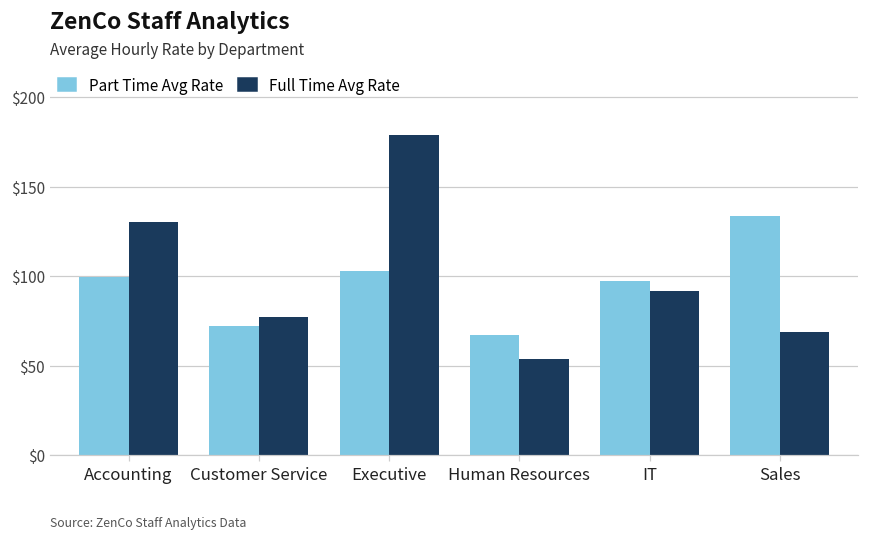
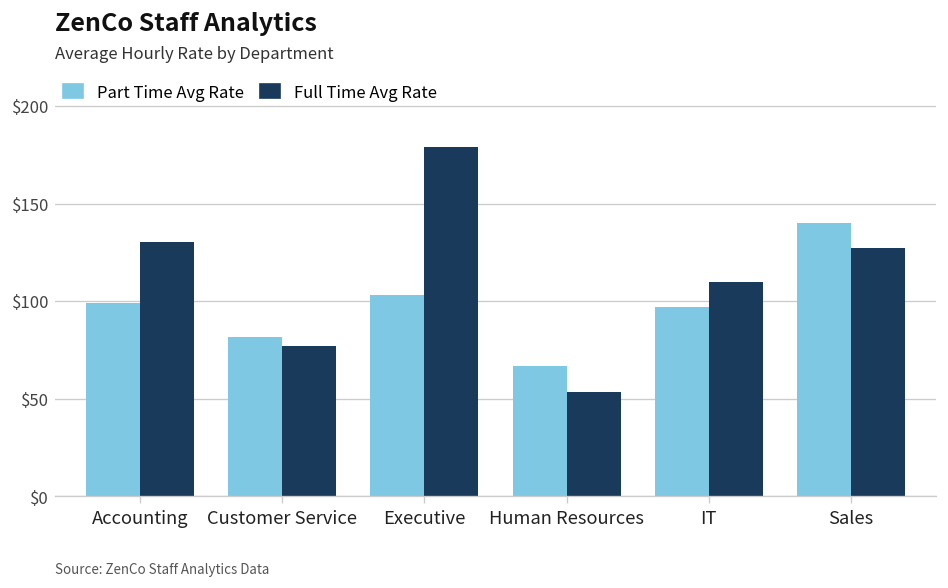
Part Time Avg Rate, Customer Service: $72 -> $82
Full Time Avg Rate, IT: $91 -> $110
Part Time Avg Rate, Sales: $134 -> $140
Full Time Avg Rate, Sales: $69 -> $127
